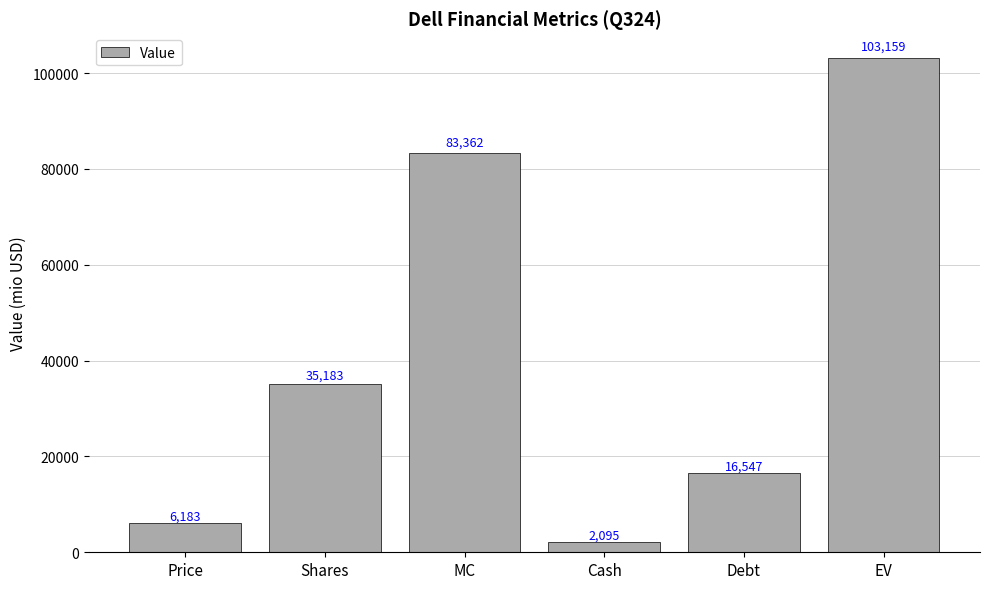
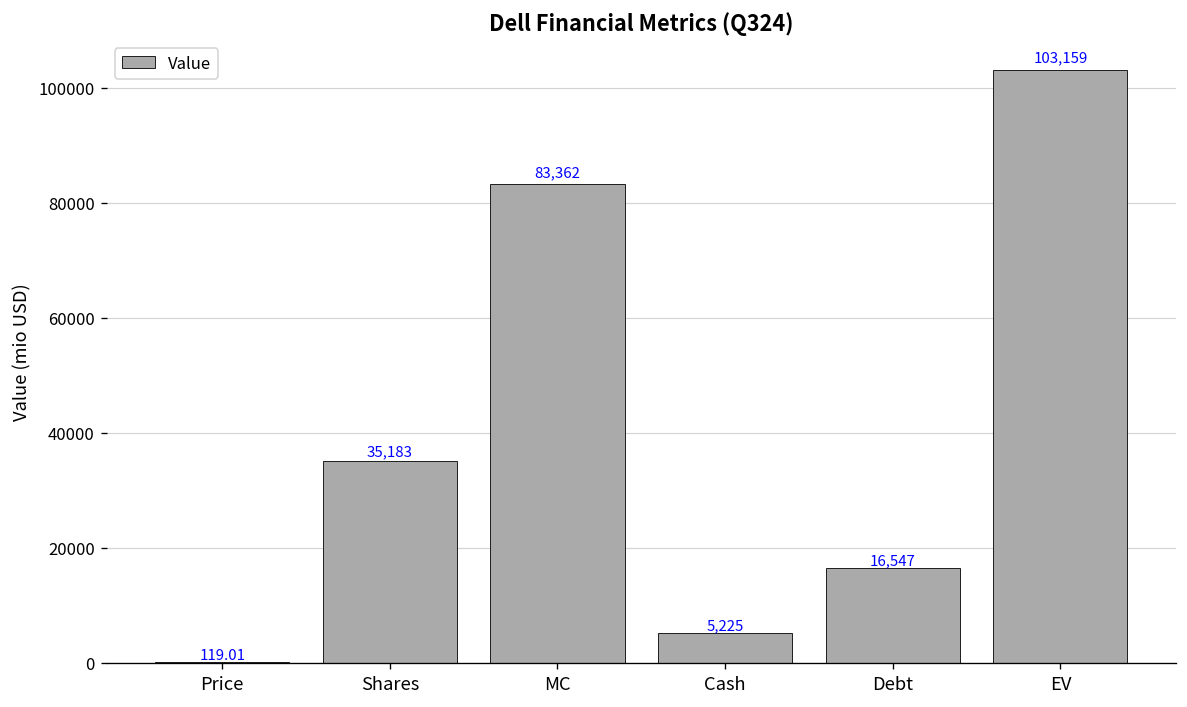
Price: 6,183 -> 119.01
Cash: 2,095 -> 5,225
